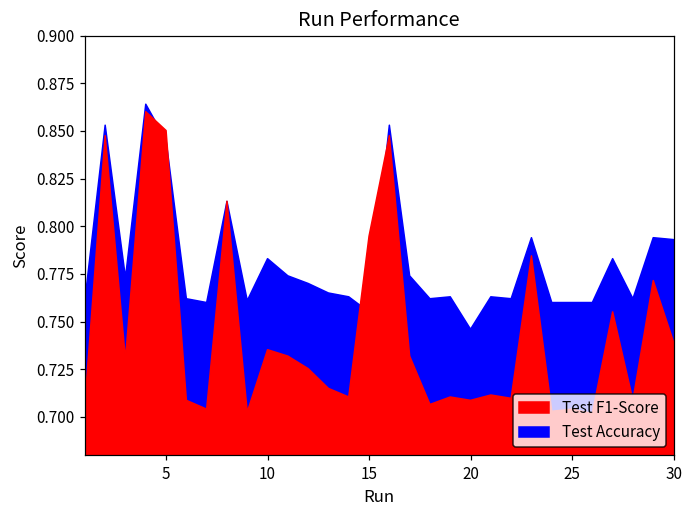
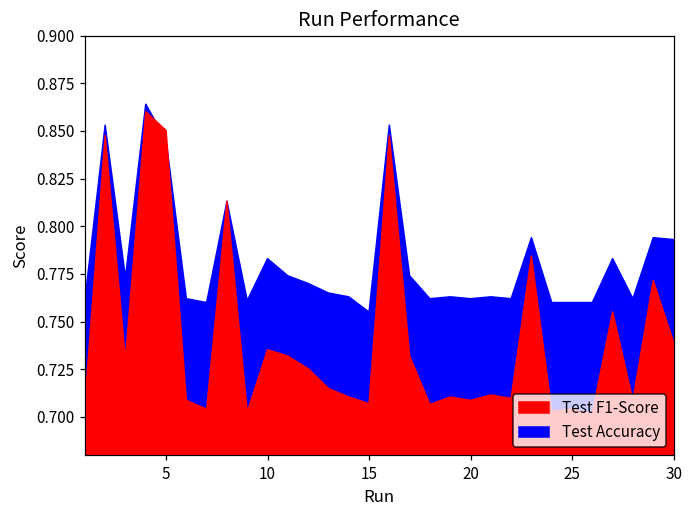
Test F1-Score, 15: 0.795 -> 0.707
Test Accuracy, 20: 0.746 -> 0.762
